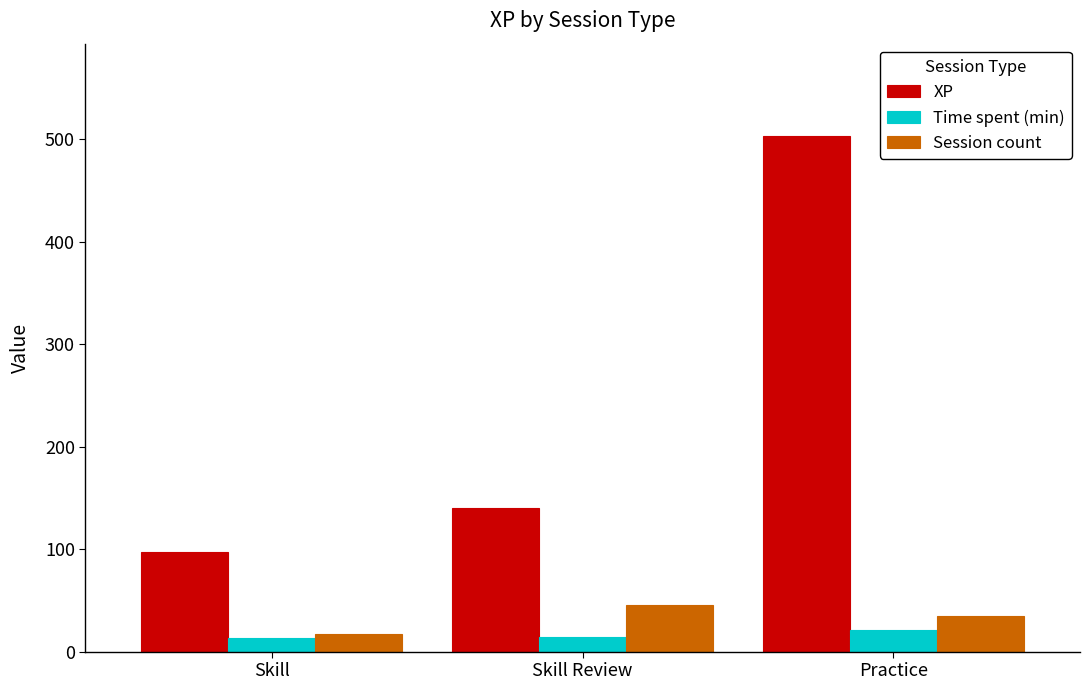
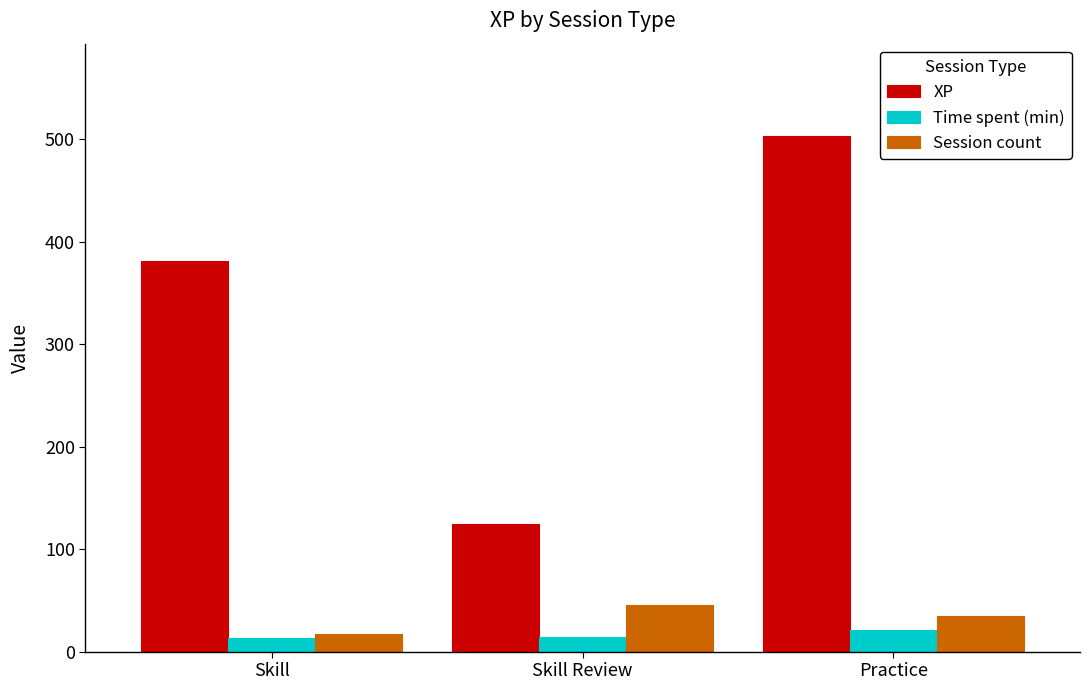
XP, Skill: 97 -> 381
XP, Skill Review: 140 -> 125
